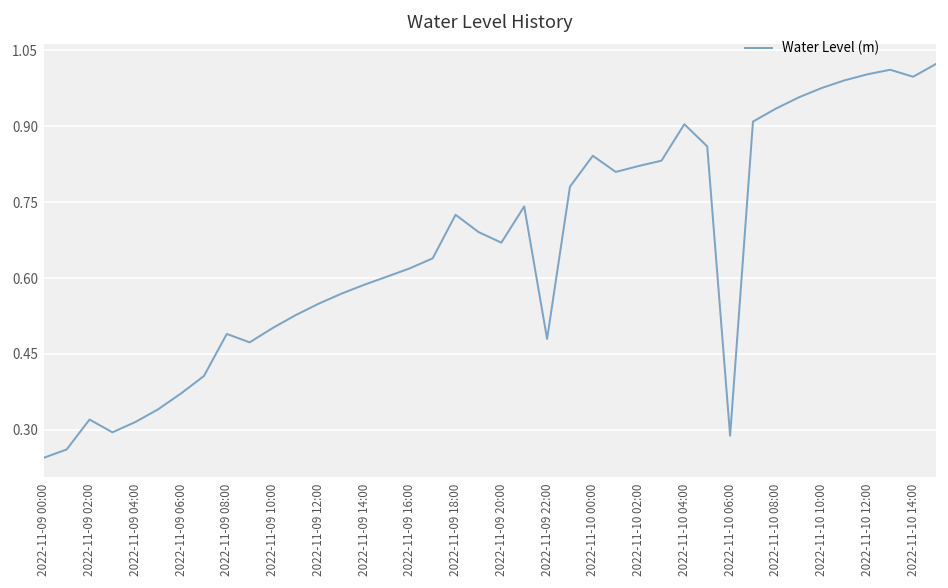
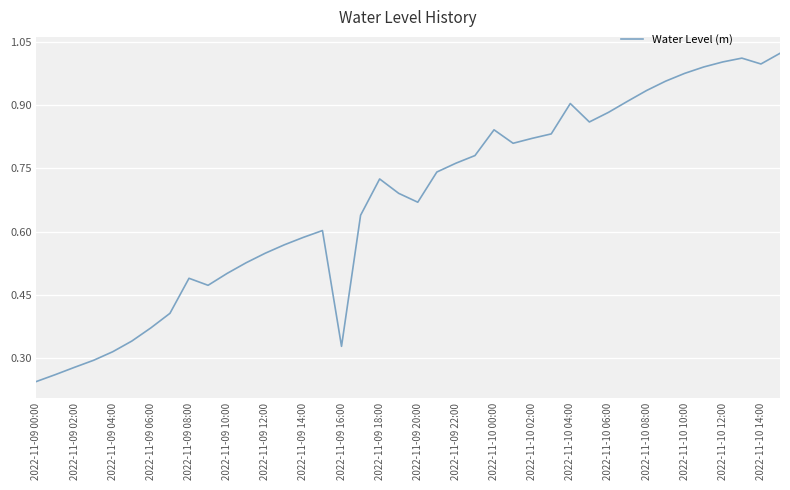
2022-11-09 02:00: 0.32 -> 0.28
2022-11-09 16:00: 0.62 -> 0.33
2022-11-09 22:00: 0.48 -> 0.76
2022-11-10 06:00: 0.29 -> 0.88
